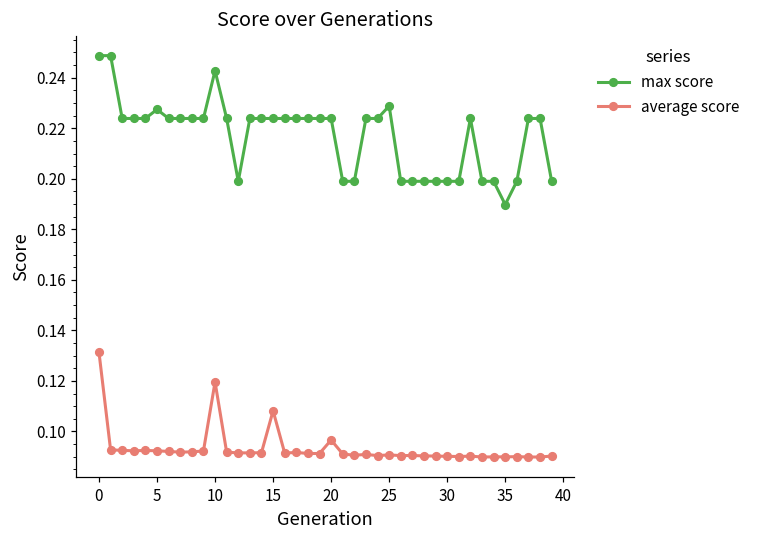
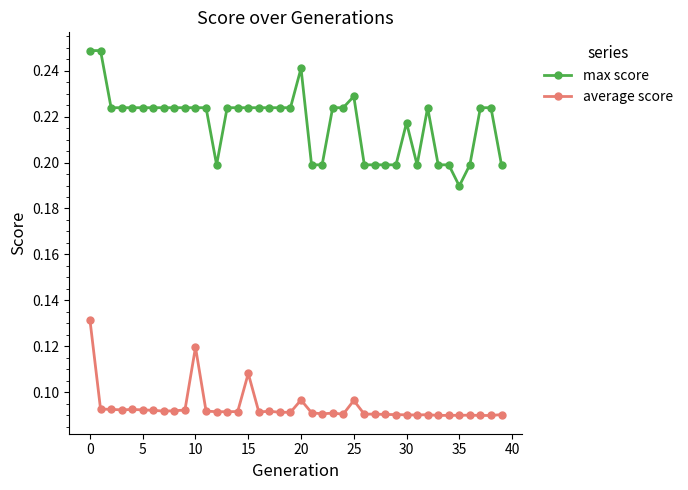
max score, 5: 0.227 -> 0.224
max score, 10: 0.243 -> 0.224
max score, 20: 0.224 -> 0.241
average score, 25: 0.091 -> 0.096
max score, 30: 0.199 -> 0.217
